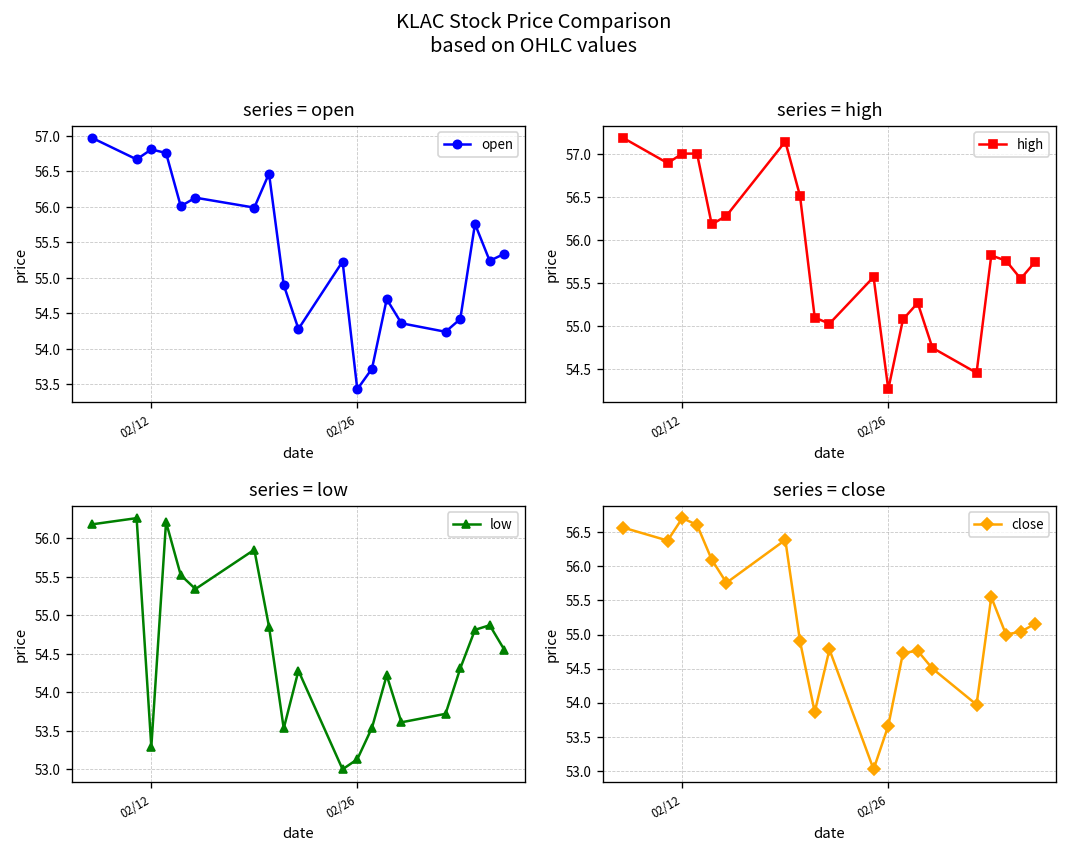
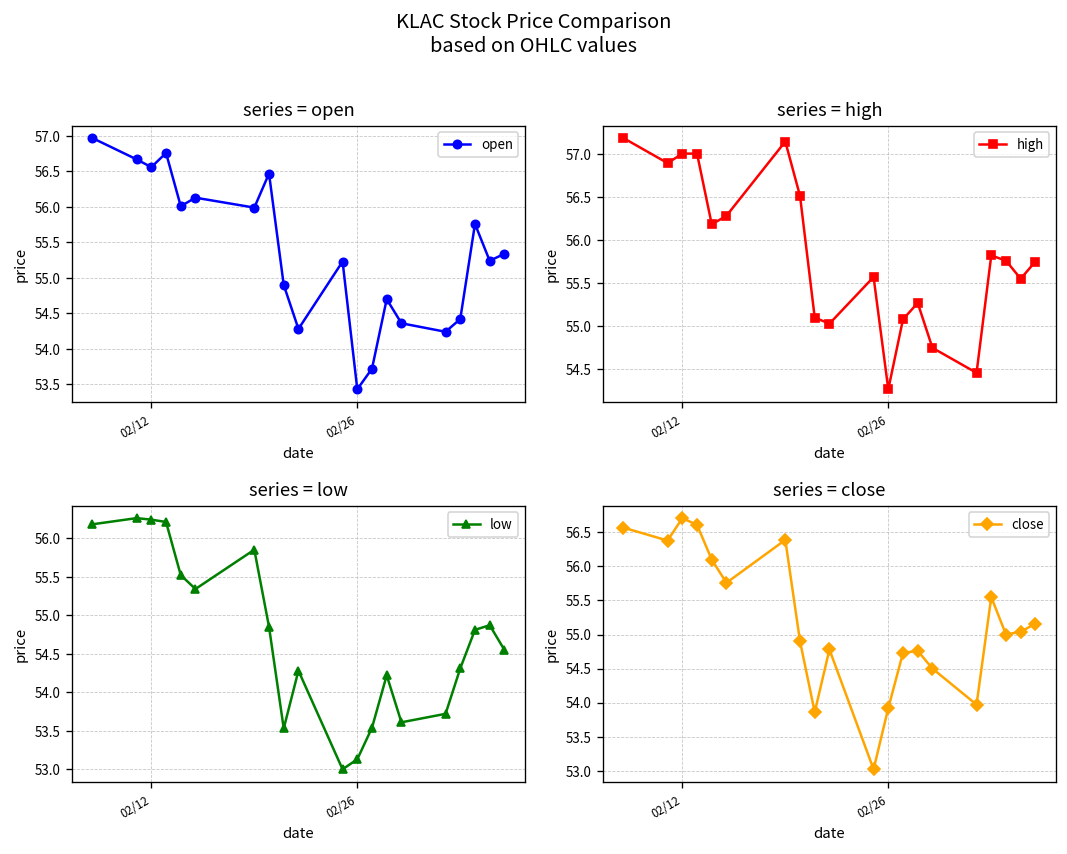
series = open, 02/12: 56.8 -> 56.6
series = low, 02/12: 53.3 -> 56.2
series = close, 02/26: 53.7 -> 53.9
